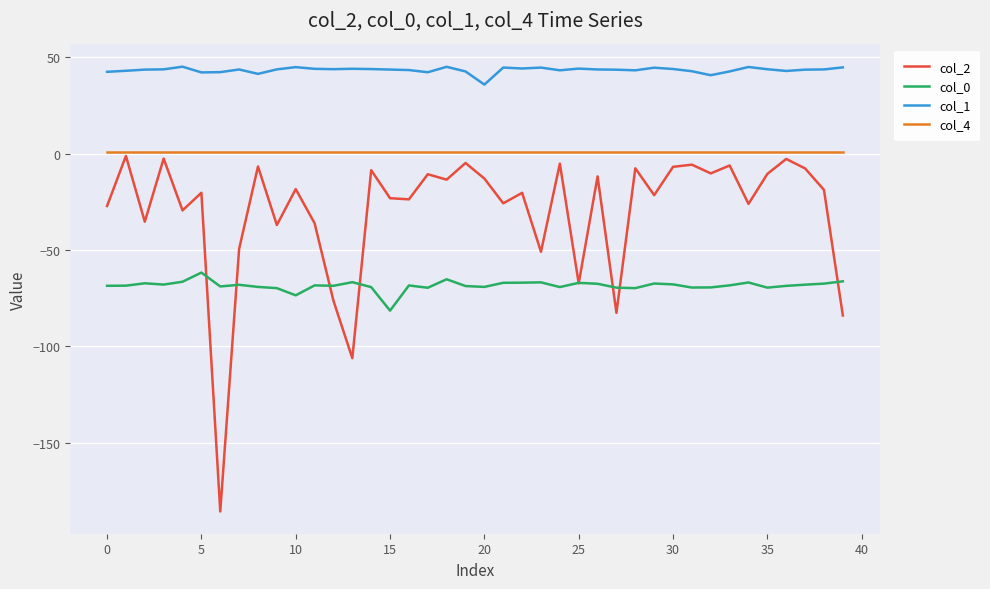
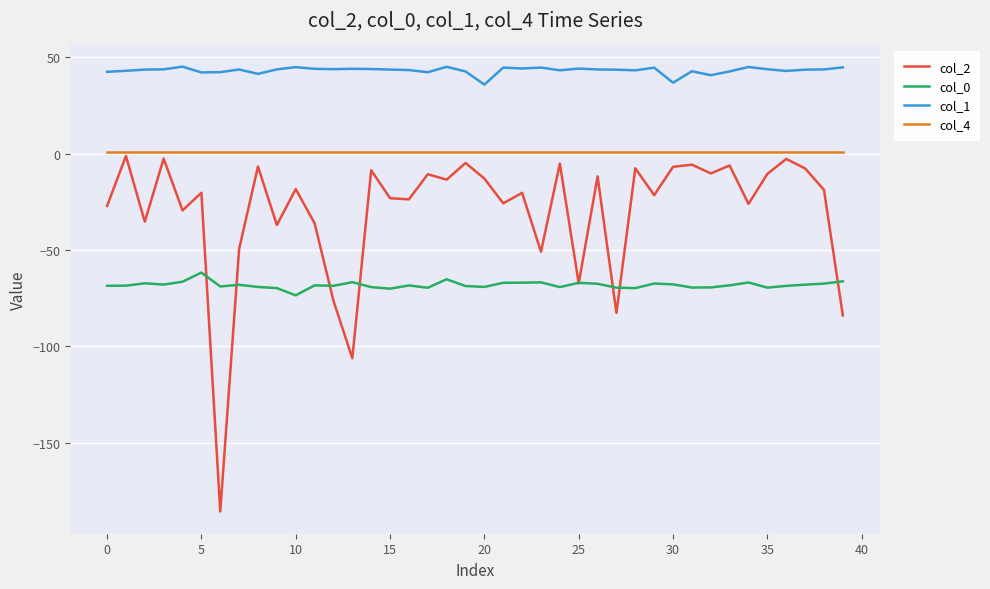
col_0, 15: -82 -> -70
col_1, 30: 44 -> 37
